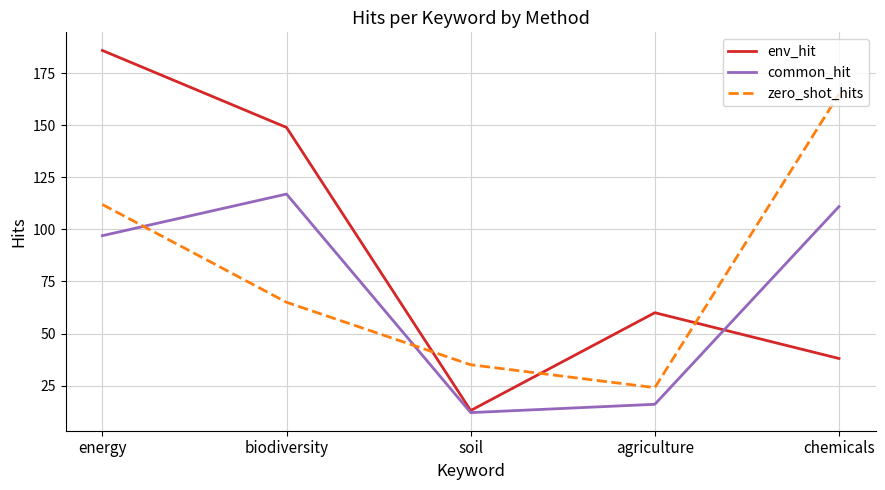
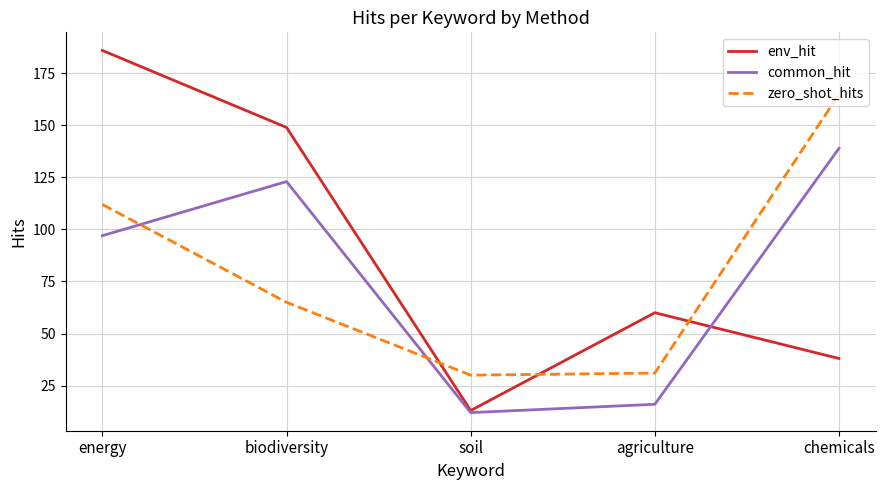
common_hit, biodiversity: 117 -> 123
zero_shot_hits, soil: 35 -> 30
zero_shot_hits, agriculture: 24 -> 31
common_hit, chemicals: 111 -> 139
